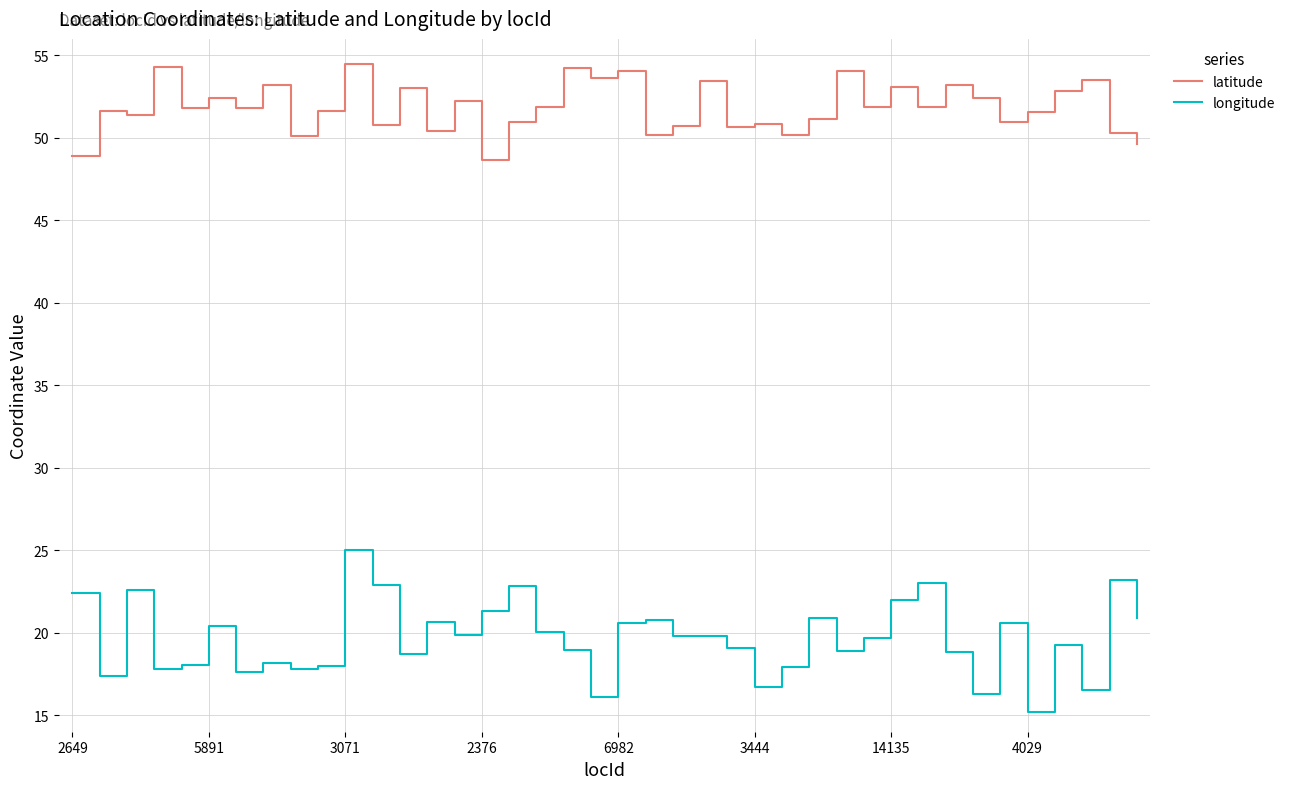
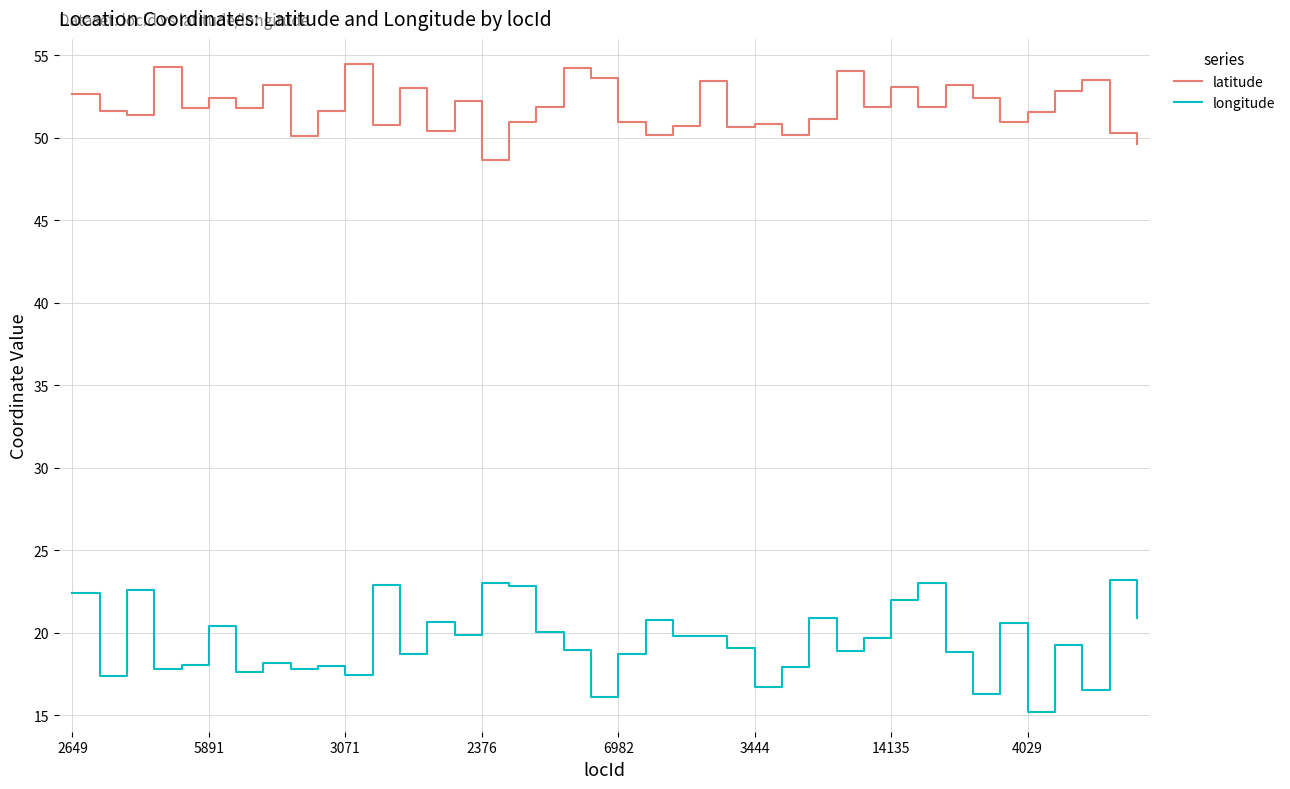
latitude, 2649: 48.9 -> 52.6
longitude, 3071: 25.0 -> 17.5
longitude, 2376: 21.3 -> 23.0
latitude, 6982: 54.0 -> 51.0
longitude, 6982: 20.6 -> 18.7
